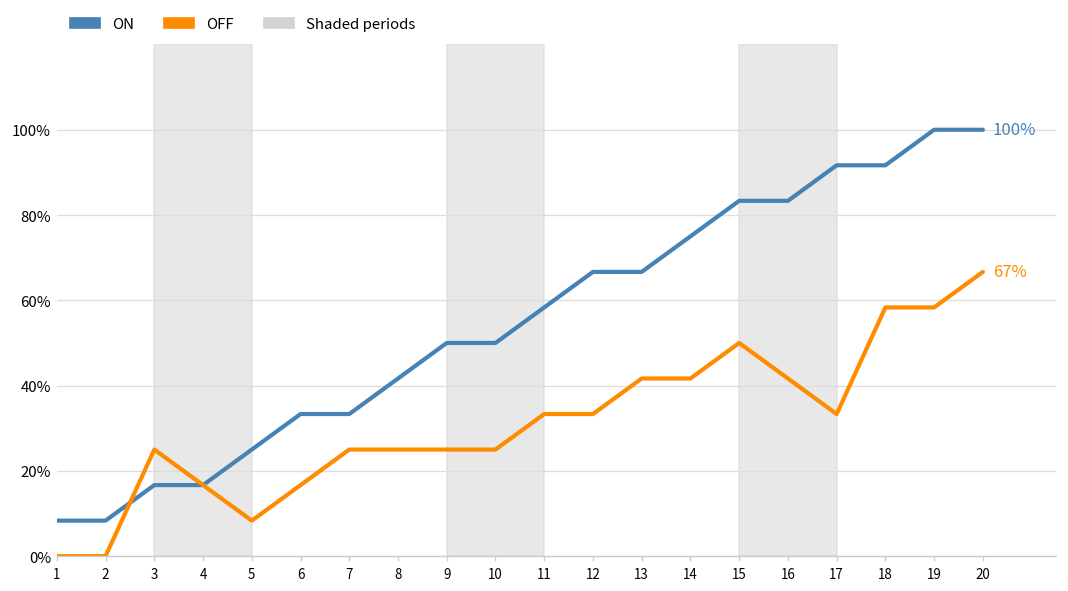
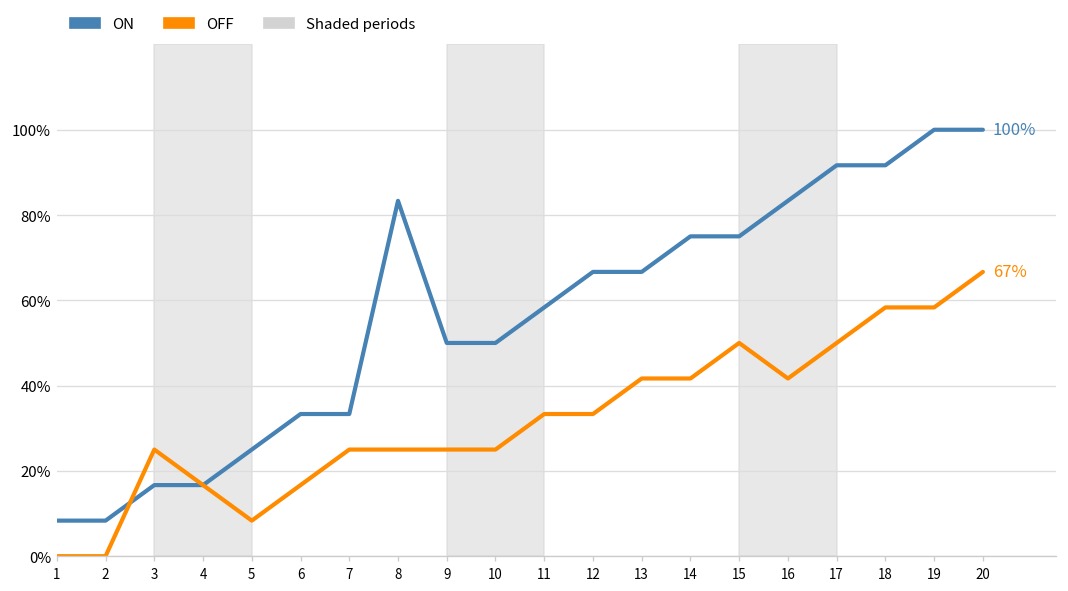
ON, 8: 42% -> 83%
ON, 15: 83% -> 75%
OFF, 17: 33% -> 50%
